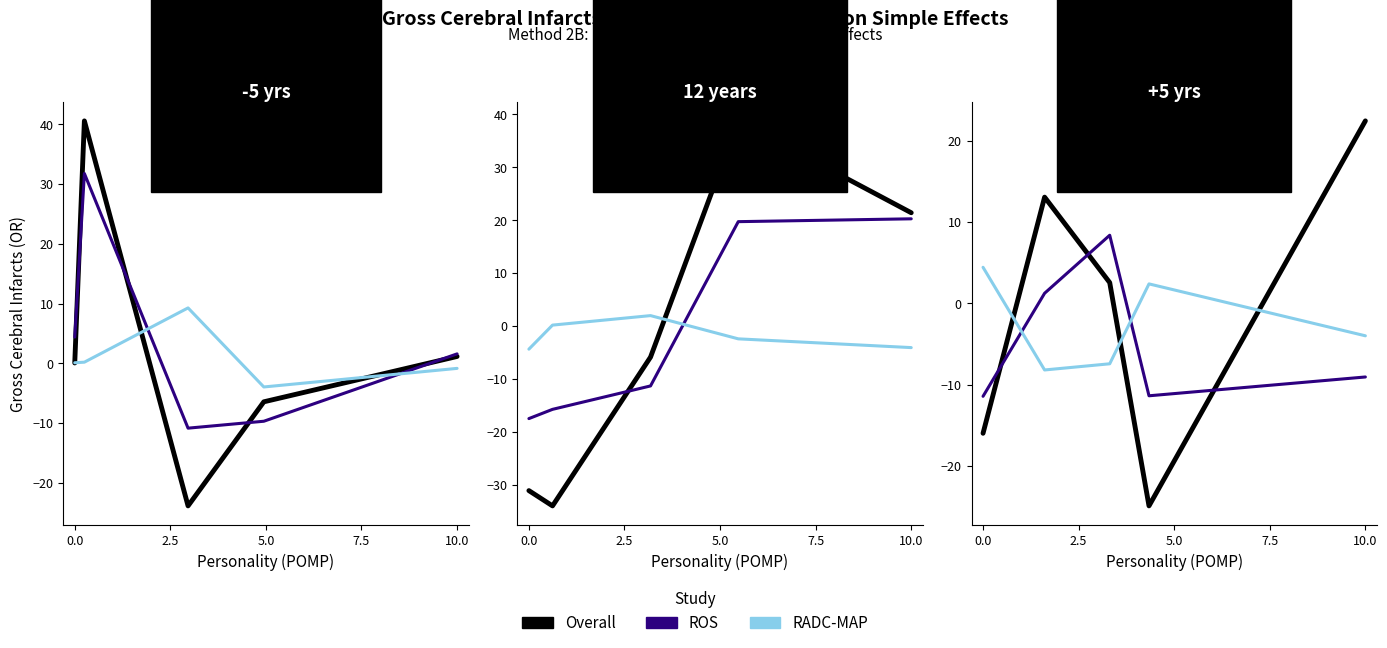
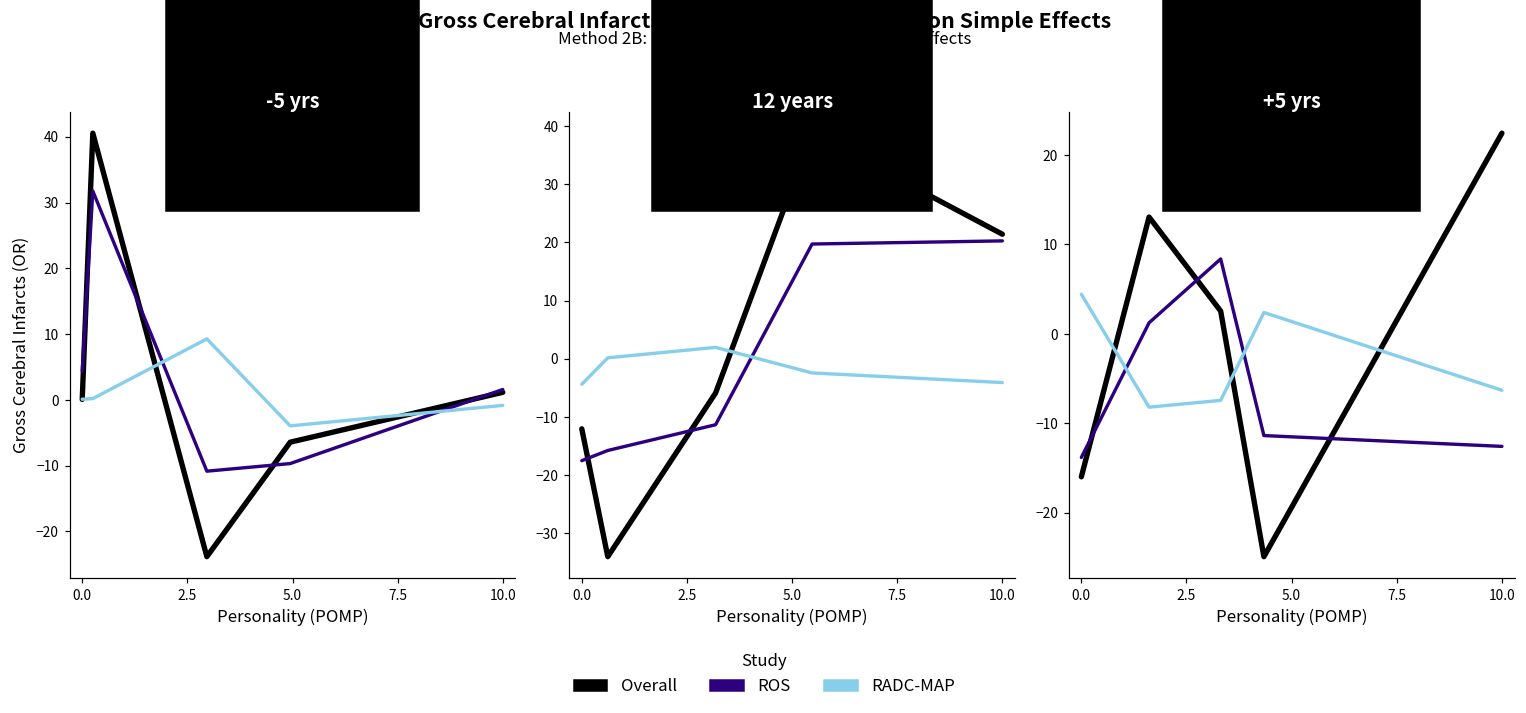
12 years, Overall, 0.0: -31 -> -12
+5 yrs, ROS, 0.0: -11 -> -14
+5 yrs, ROS, 10.0: -9 -> -13
+5 yrs, RADC-MAP, 10.0: -4 -> -6
